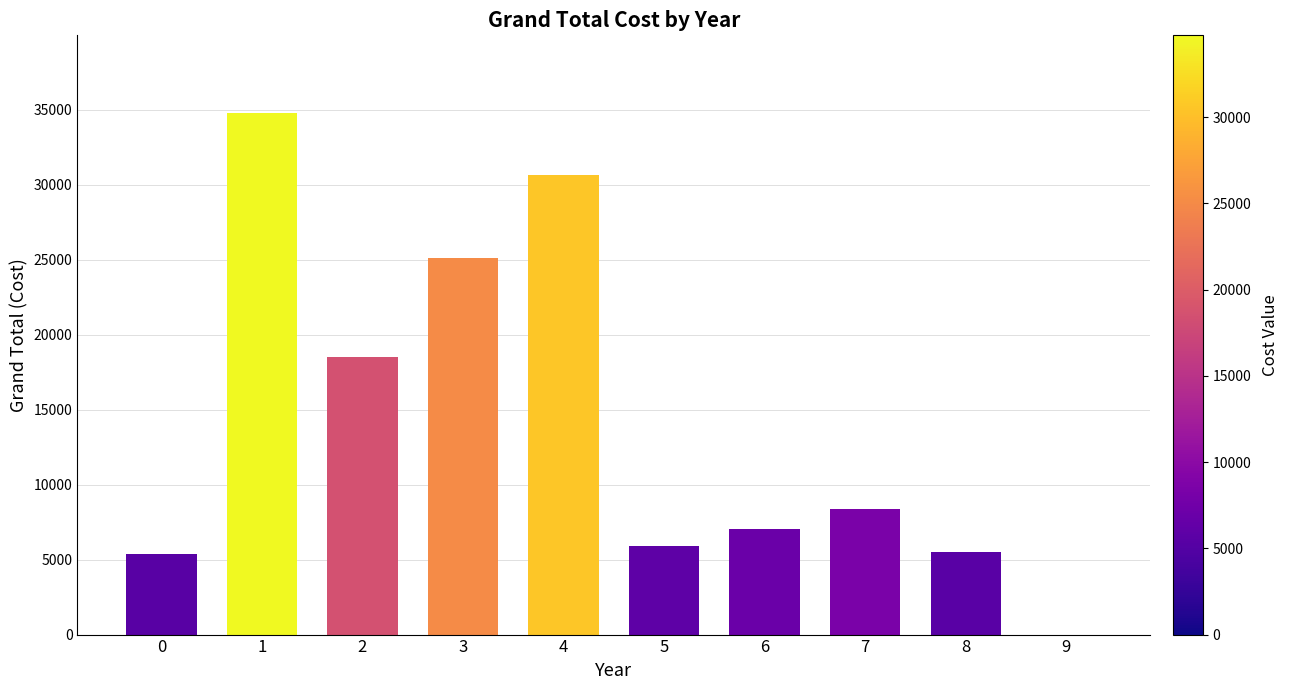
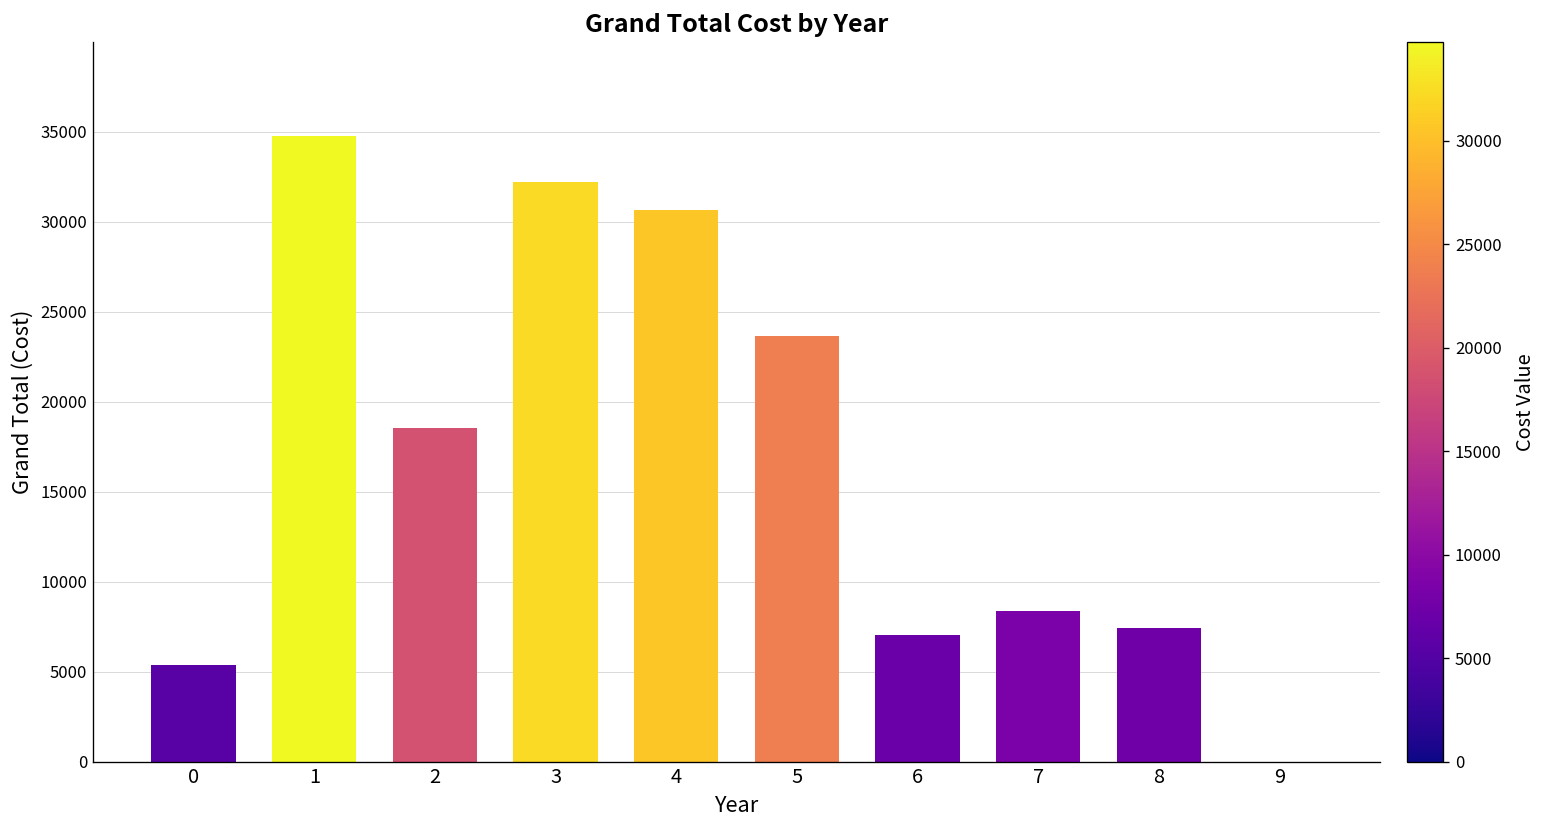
3: 25100 -> 32200
5: 5900 -> 23600
8: 5500 -> 7400
